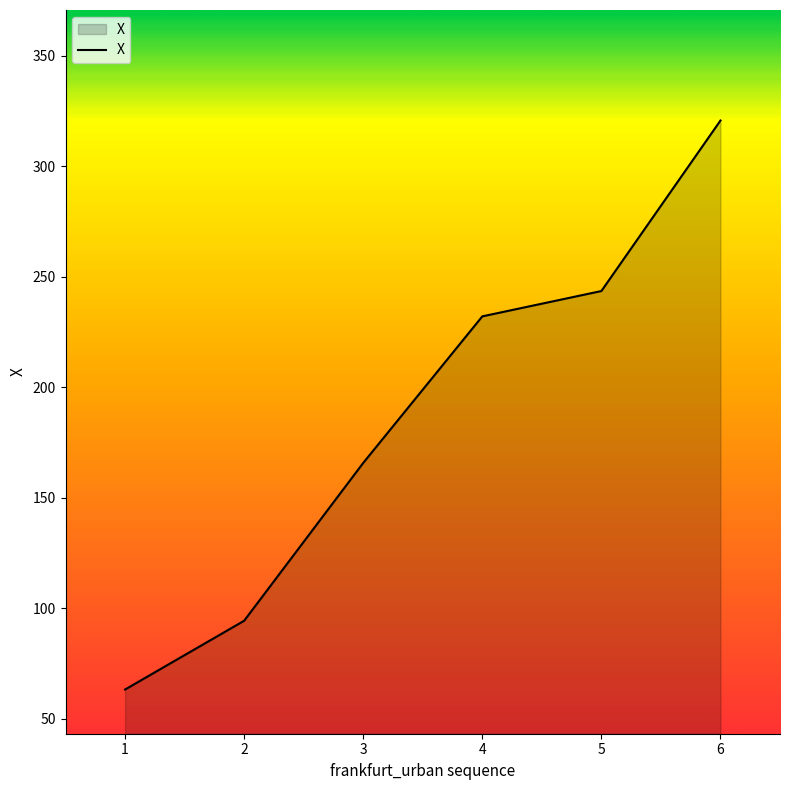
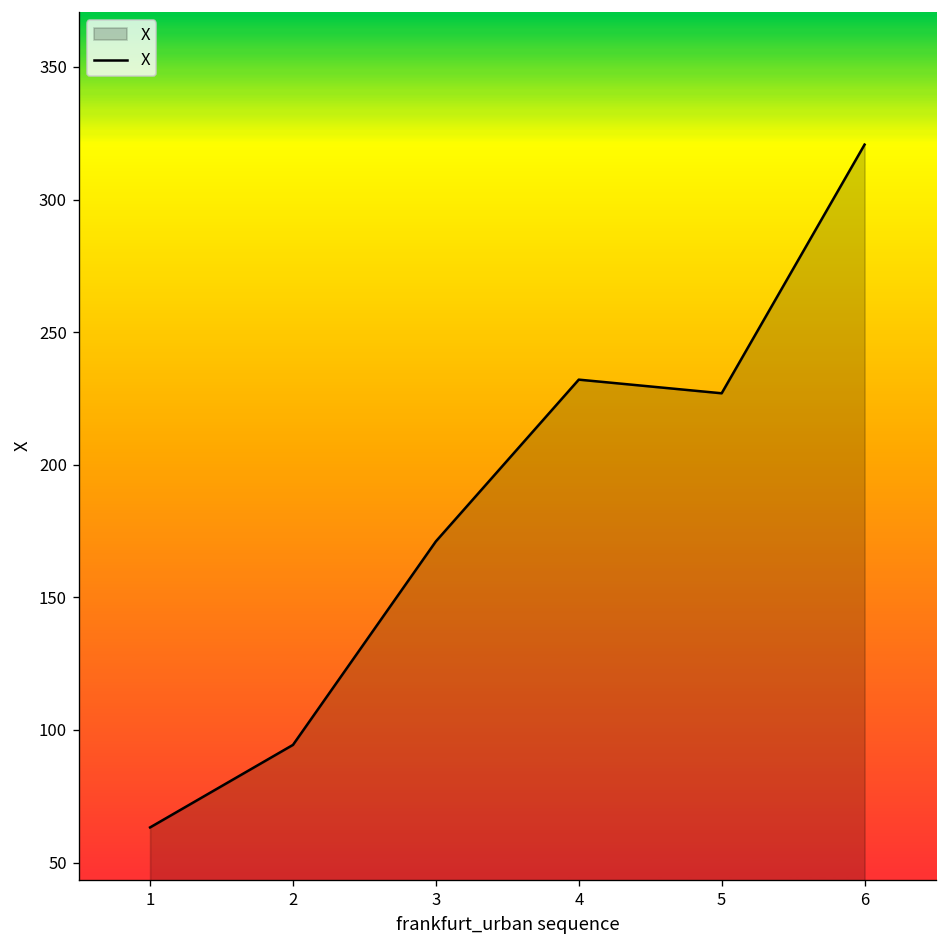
3: 166 -> 171
5: 244 -> 227
